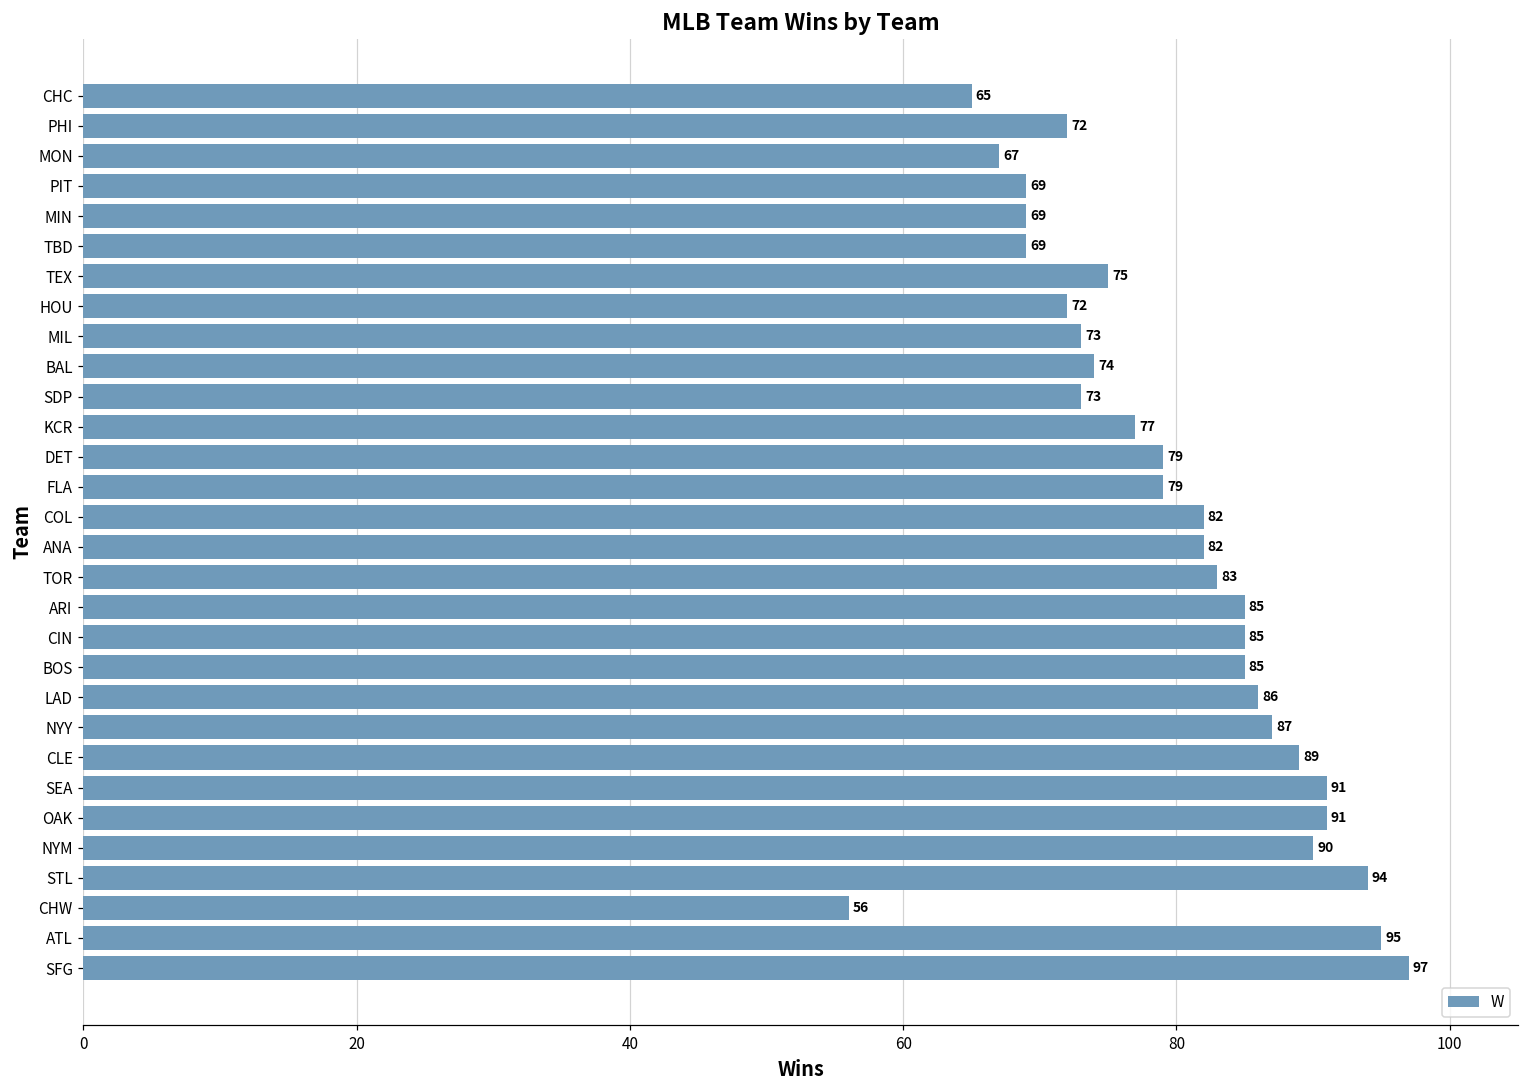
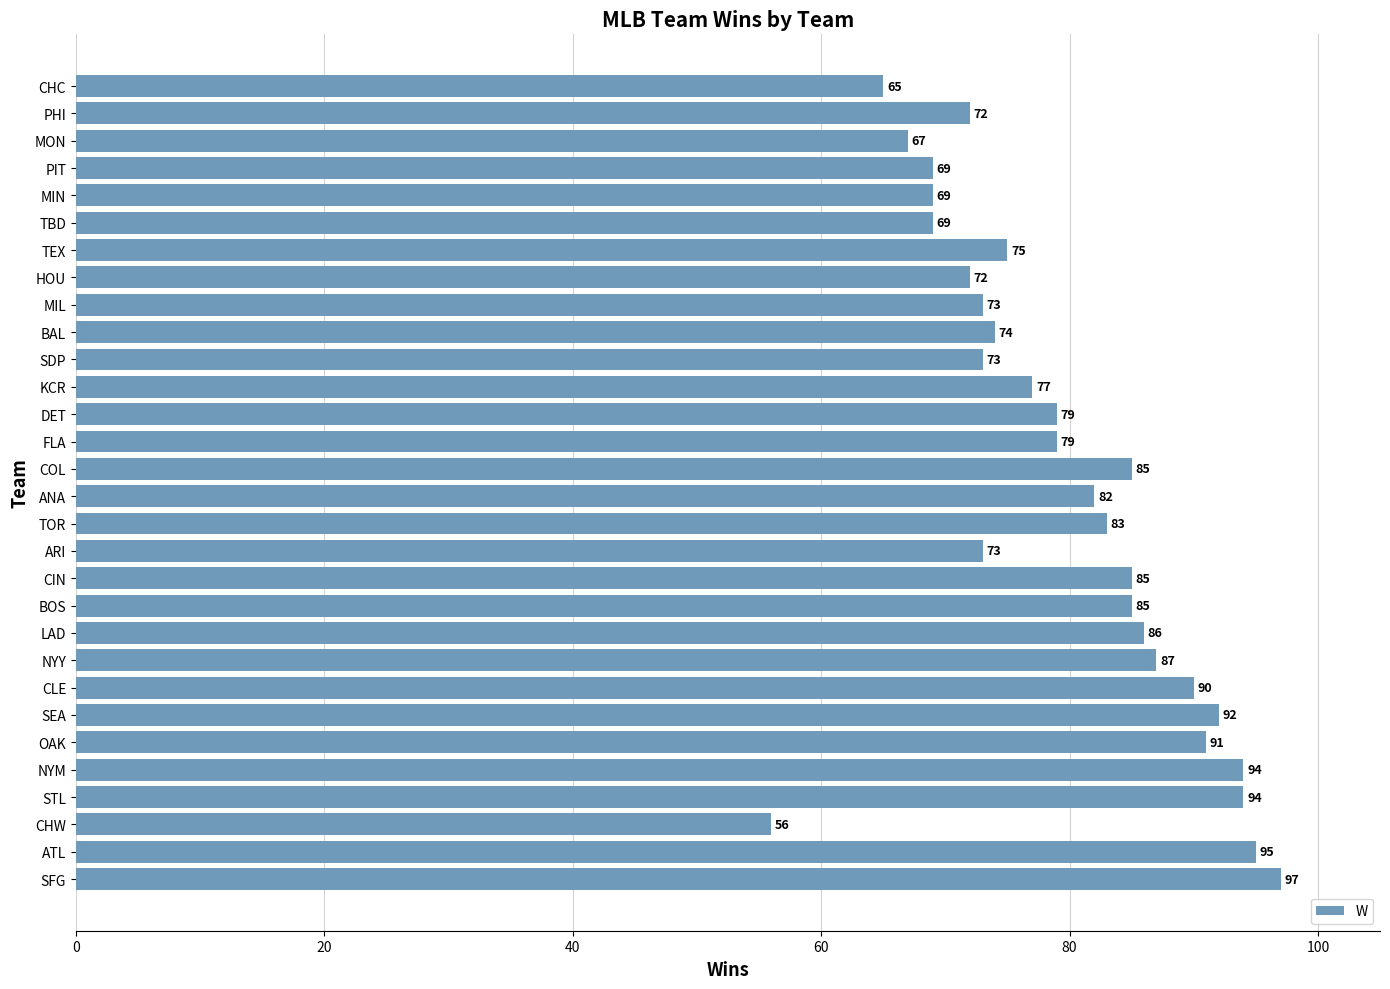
COL: 82 -> 85
ARI: 85 -> 73
CLE: 89 -> 90
SEA: 91 -> 92
NYM: 90 -> 94
